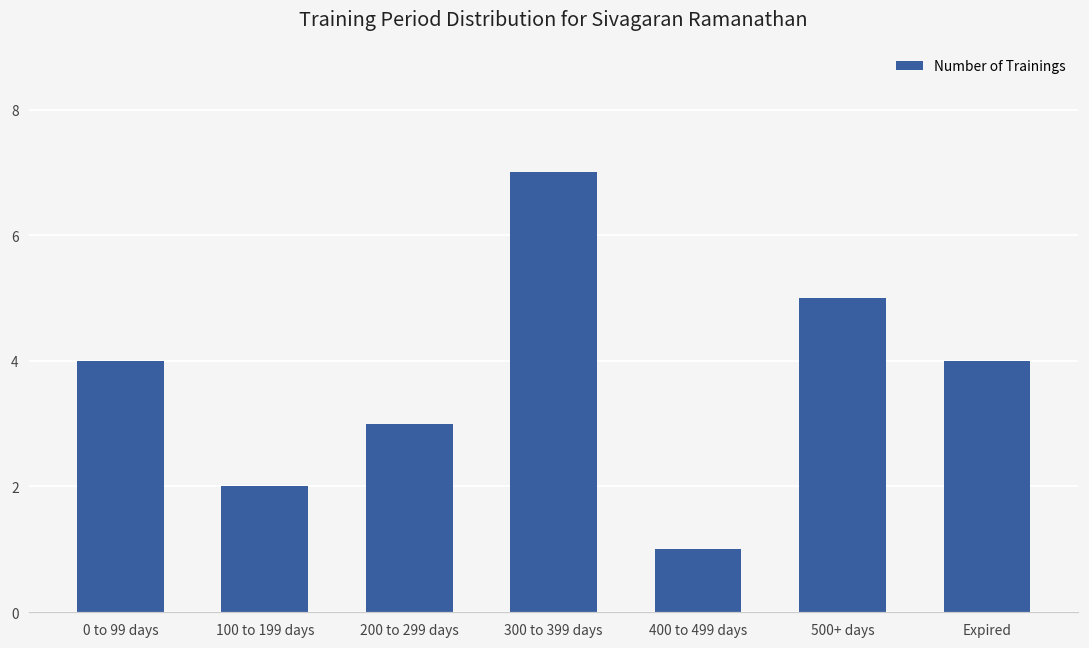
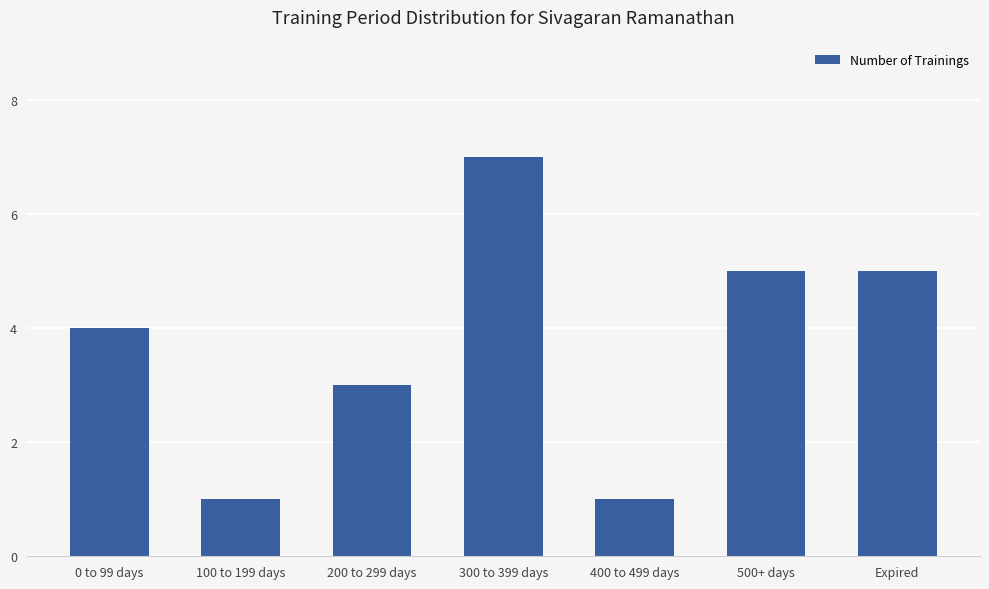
100 to 199 days: 2 -> 1
Expired: 4 -> 5
